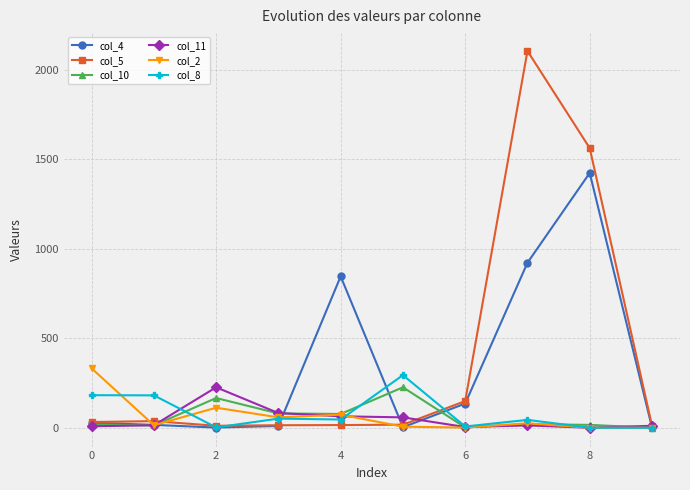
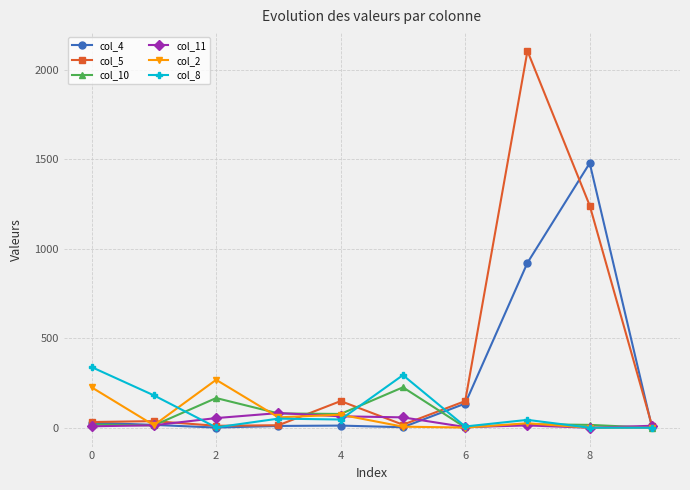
col_2, 0: 330 -> 230
col_8, 0: 180 -> 340
col_11, 2: 230 -> 50
col_2, 2: 110 -> 270
col_4, 4: 850 -> 10
col_5, 4: 20 -> 150
col_4, 8: 1420 -> 1480
col_5, 8: 1560 -> 1240
